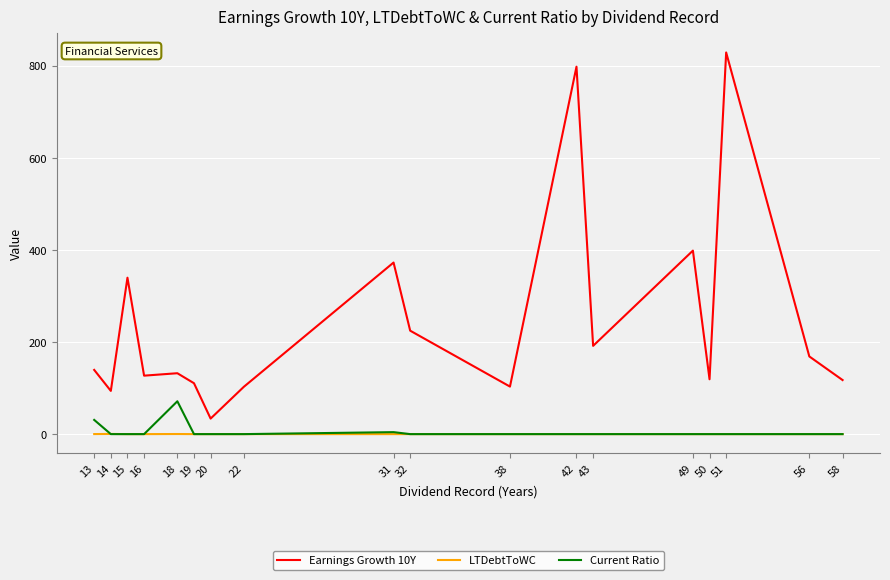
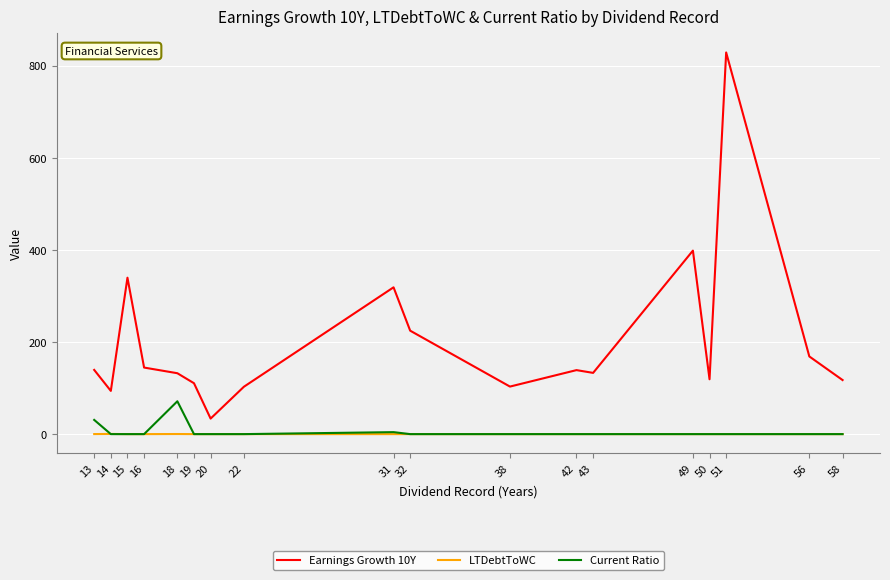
Earnings Growth 10Y, 16: 130 -> 140
Earnings Growth 10Y, 31: 370 -> 320
Earnings Growth 10Y, 42: 800 -> 140
Earnings Growth 10Y, 43: 190 -> 130
